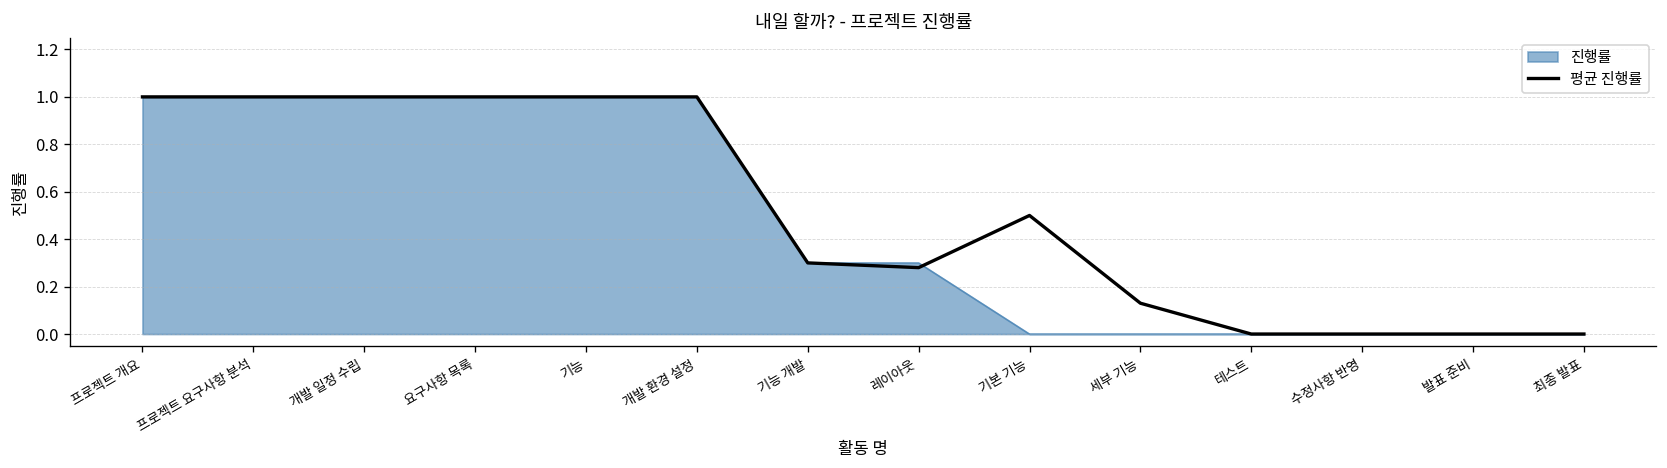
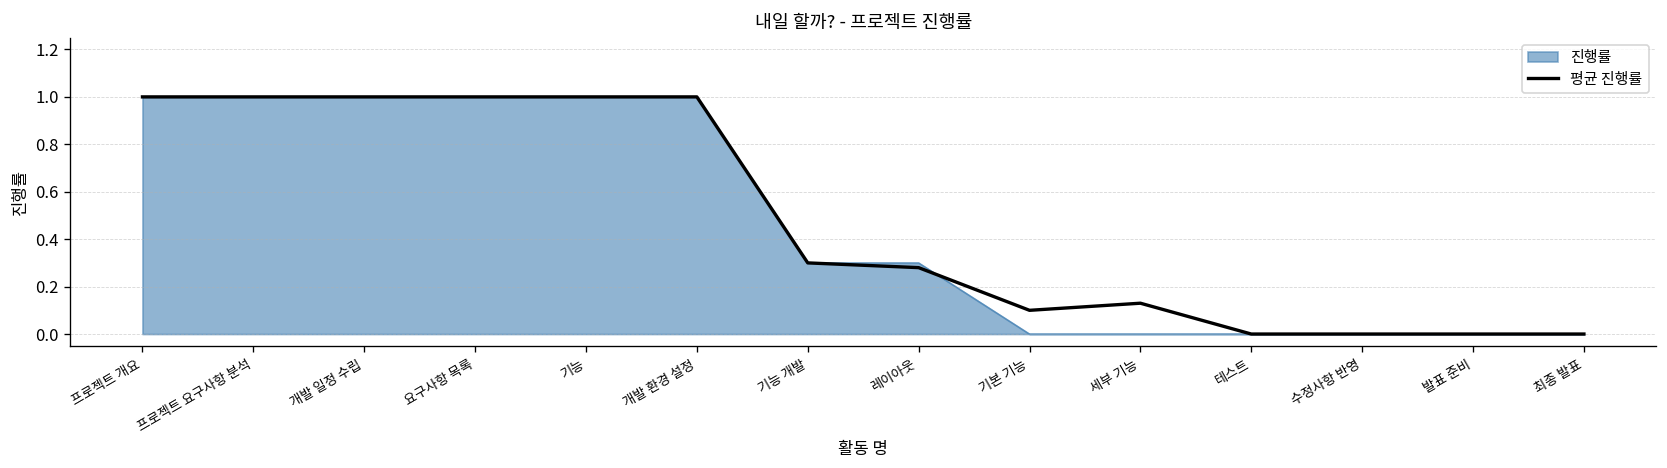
평균 진행률, 기본 기능: 0.5 -> 0.1
